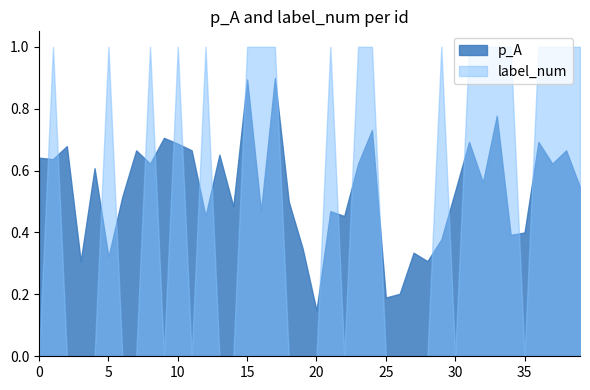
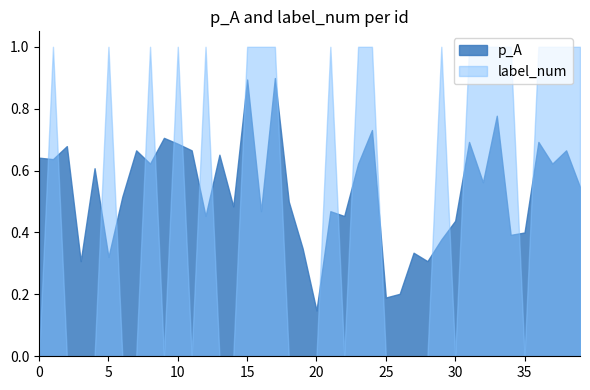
p_A, 30: 0.53 -> 0.44
